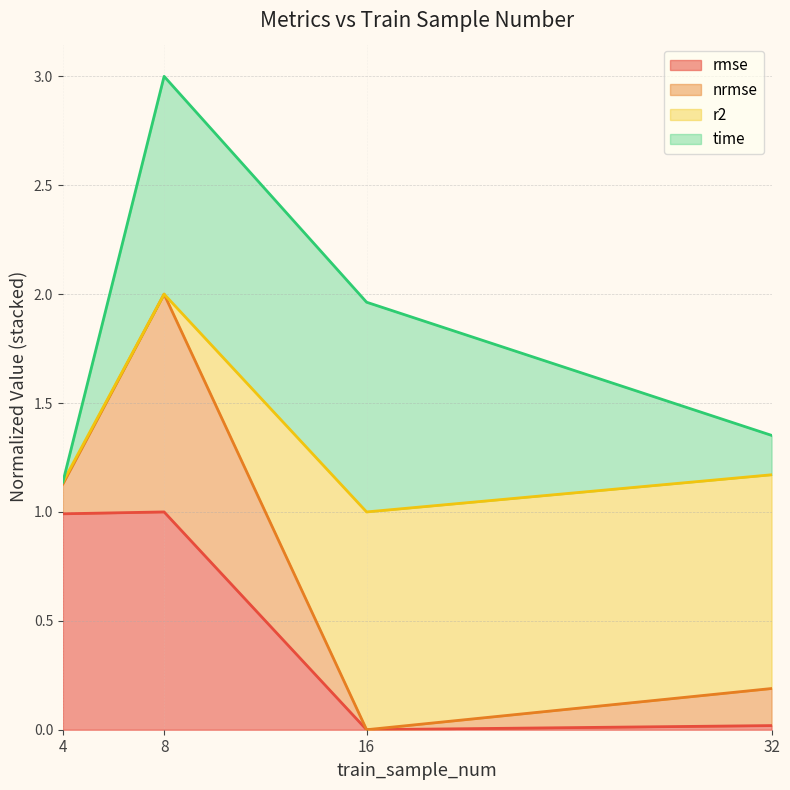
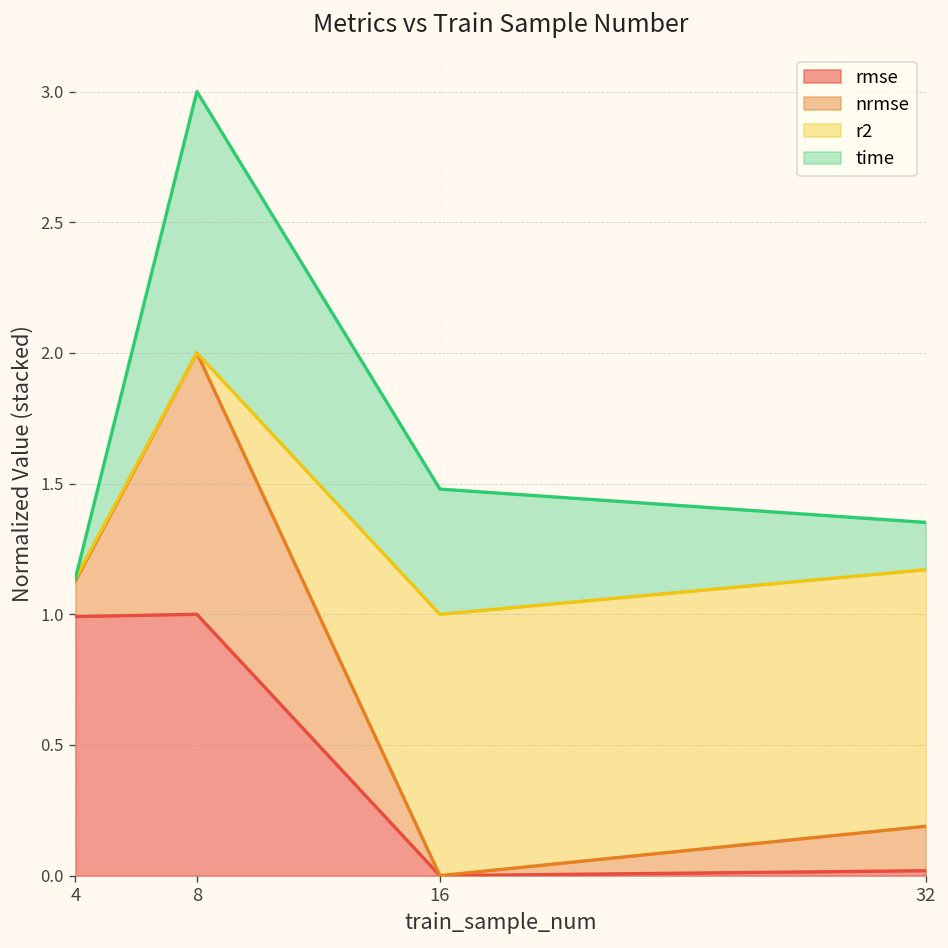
time, 16: 0.96 -> 0.48
